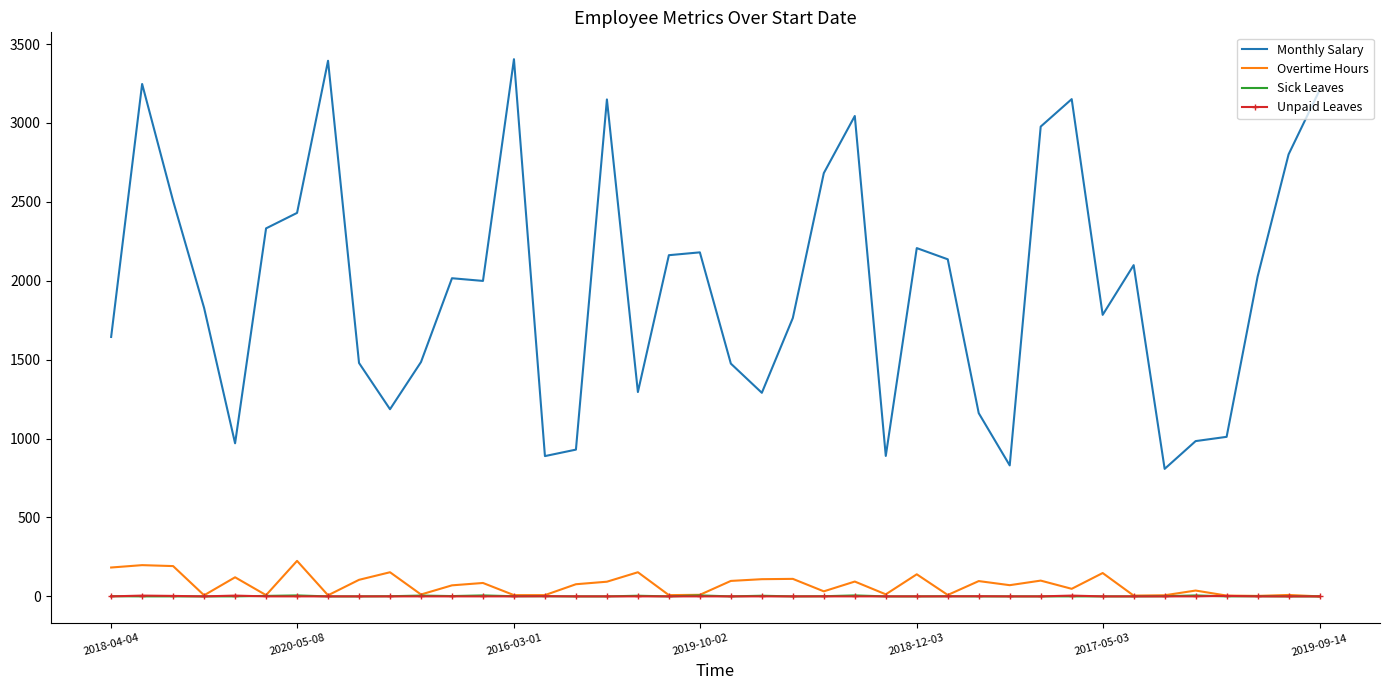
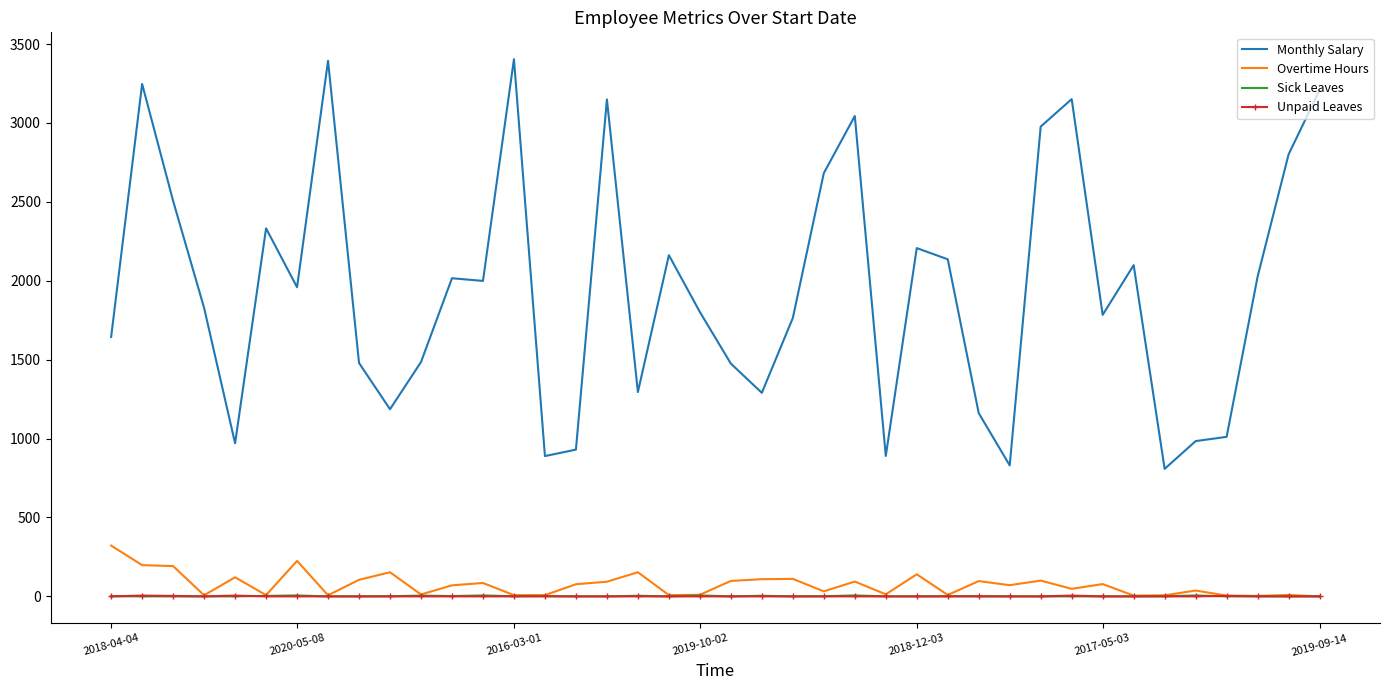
Overtime Hours, 2018-04-04: 180 -> 320
Monthly Salary, 2020-05-08: 2430 -> 1960
Monthly Salary, 2019-10-02: 2180 -> 1800
Overtime Hours, 2017-05-03: 150 -> 80
